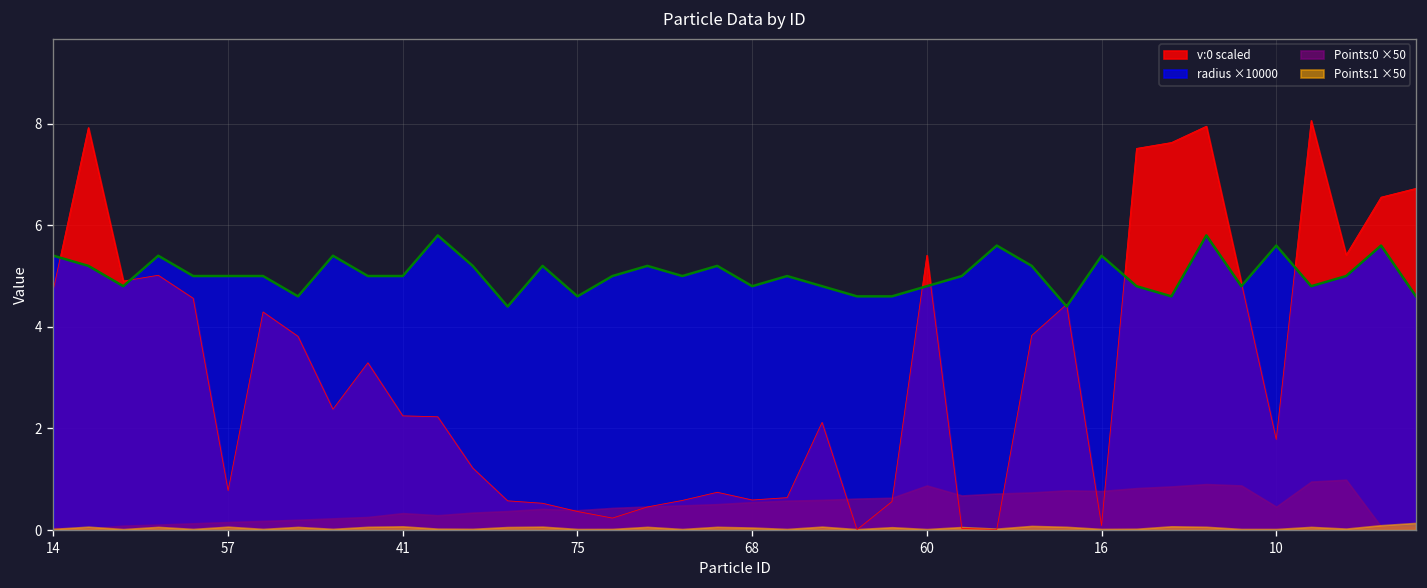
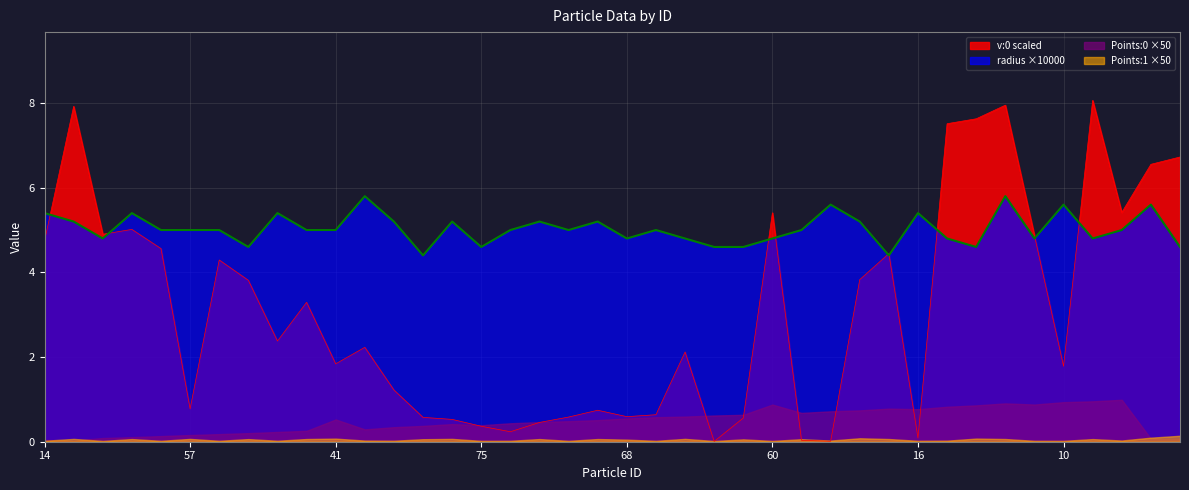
v:0 scaled, 41: 2.2 -> 1.8
Points:0 ×50, 41: 0.3 -> 0.5
Points:0 ×50, 10: 0.5 -> 0.9
